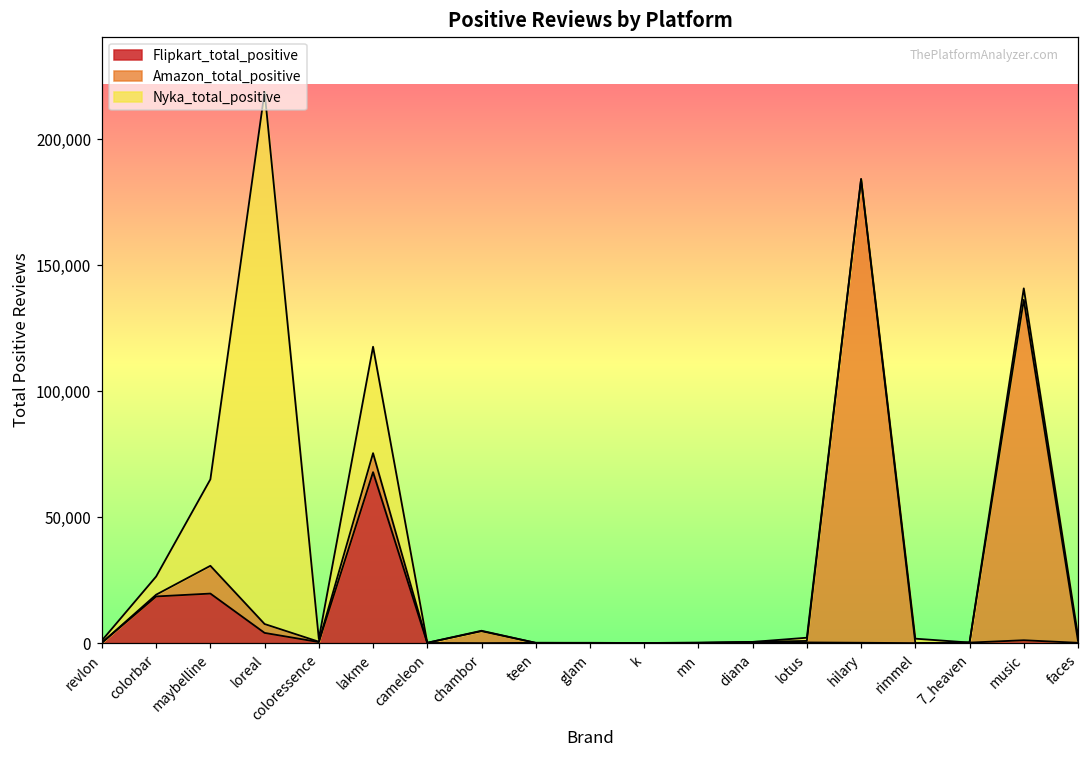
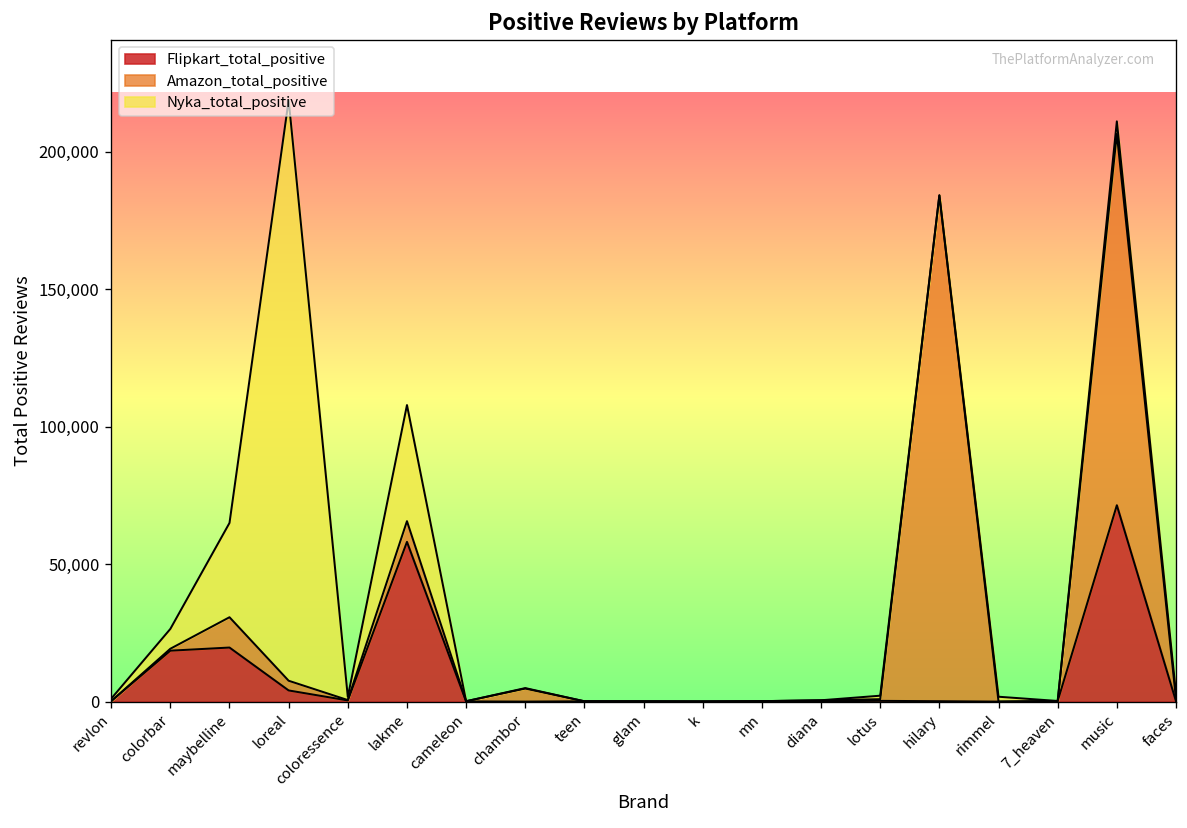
Flipkart_total_positive, lakme: 68,000 -> 58,000
Flipkart_total_positive, music: 1,000 -> 71,000
